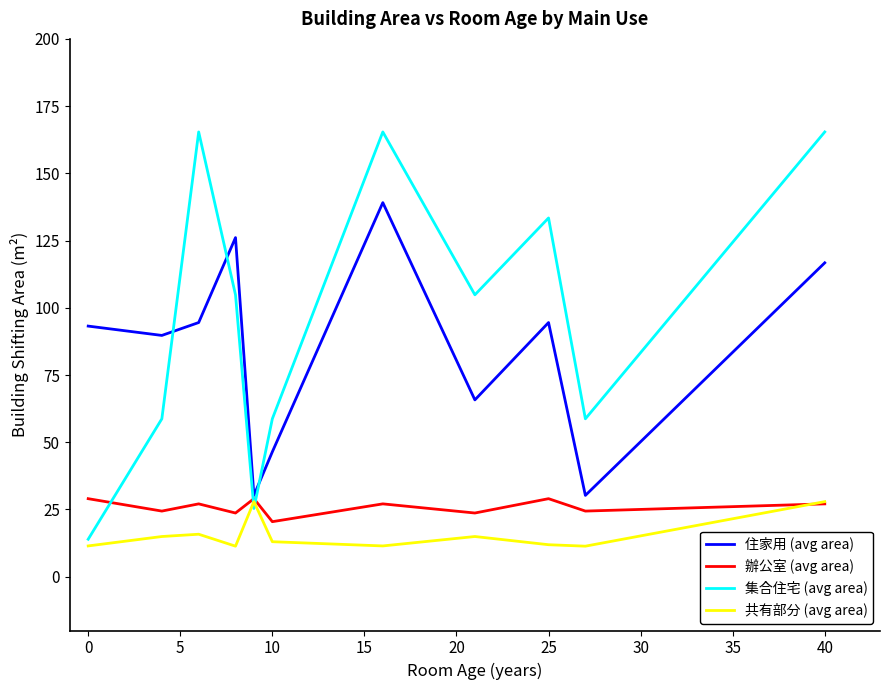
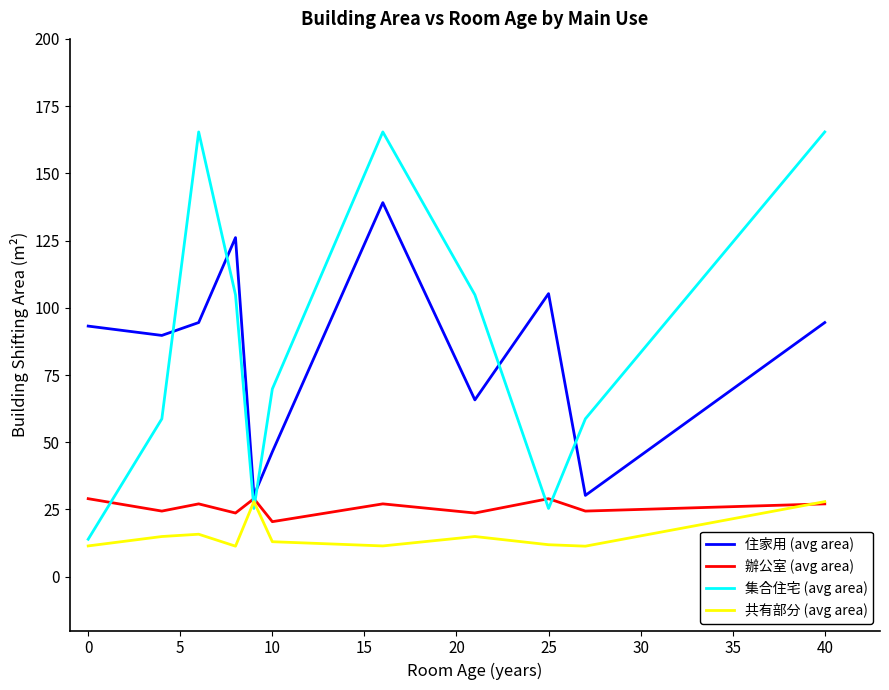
集合住宅 (avg area), 10: 59 -> 70
住家用 (avg area), 25: 95 -> 105
集合住宅 (avg area), 25: 133 -> 25
住家用 (avg area), 40: 117 -> 95
